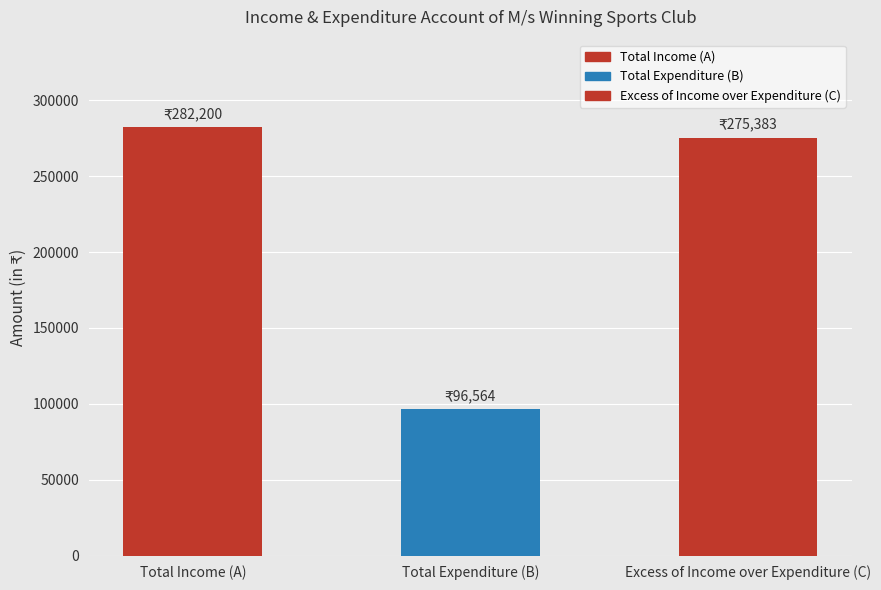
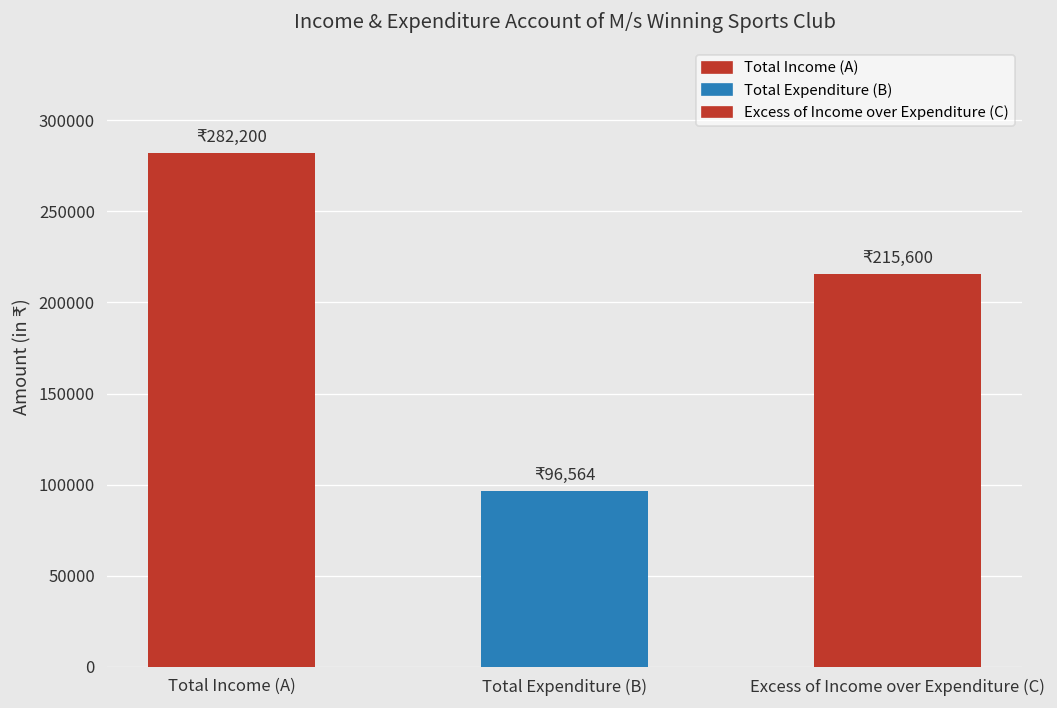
Excess of Income over Expenditure (C): 275,383 -> 215,600
